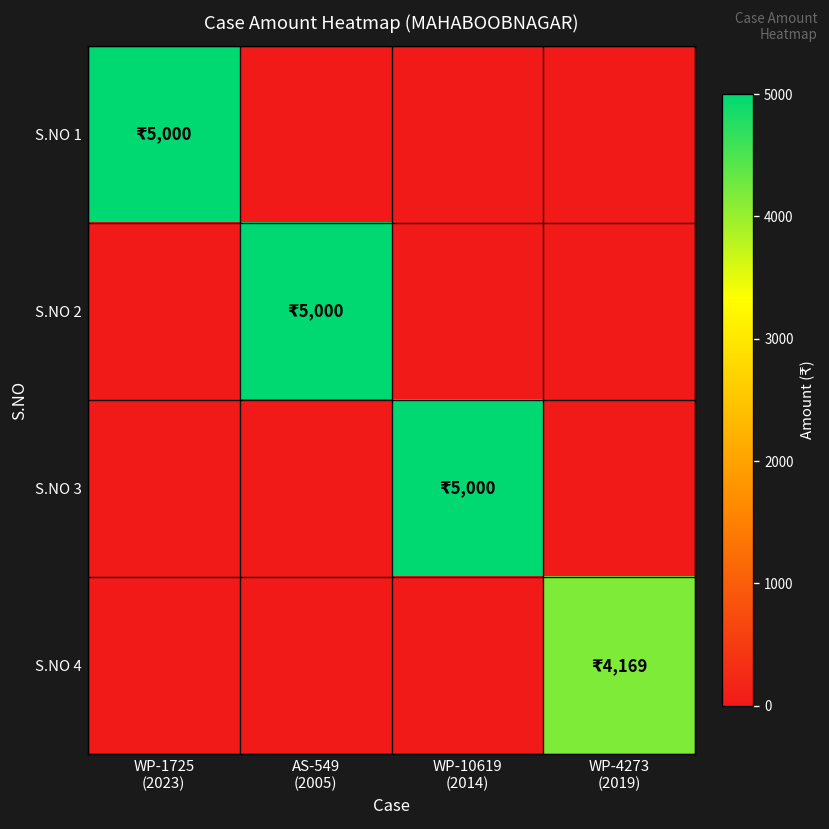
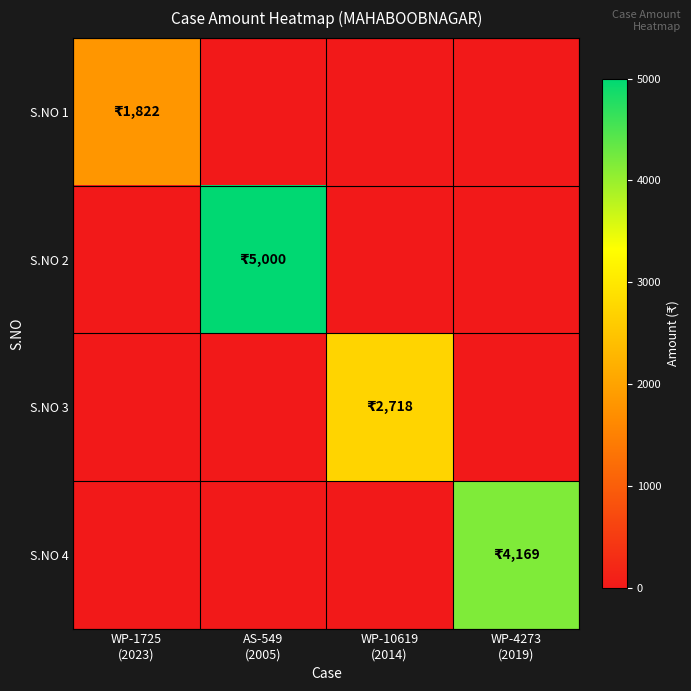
S.NO 1, WP-1725 (2023): 5,000 -> 1,822
S.NO 3, WP-10619 (2014): 5,000 -> 2,718
